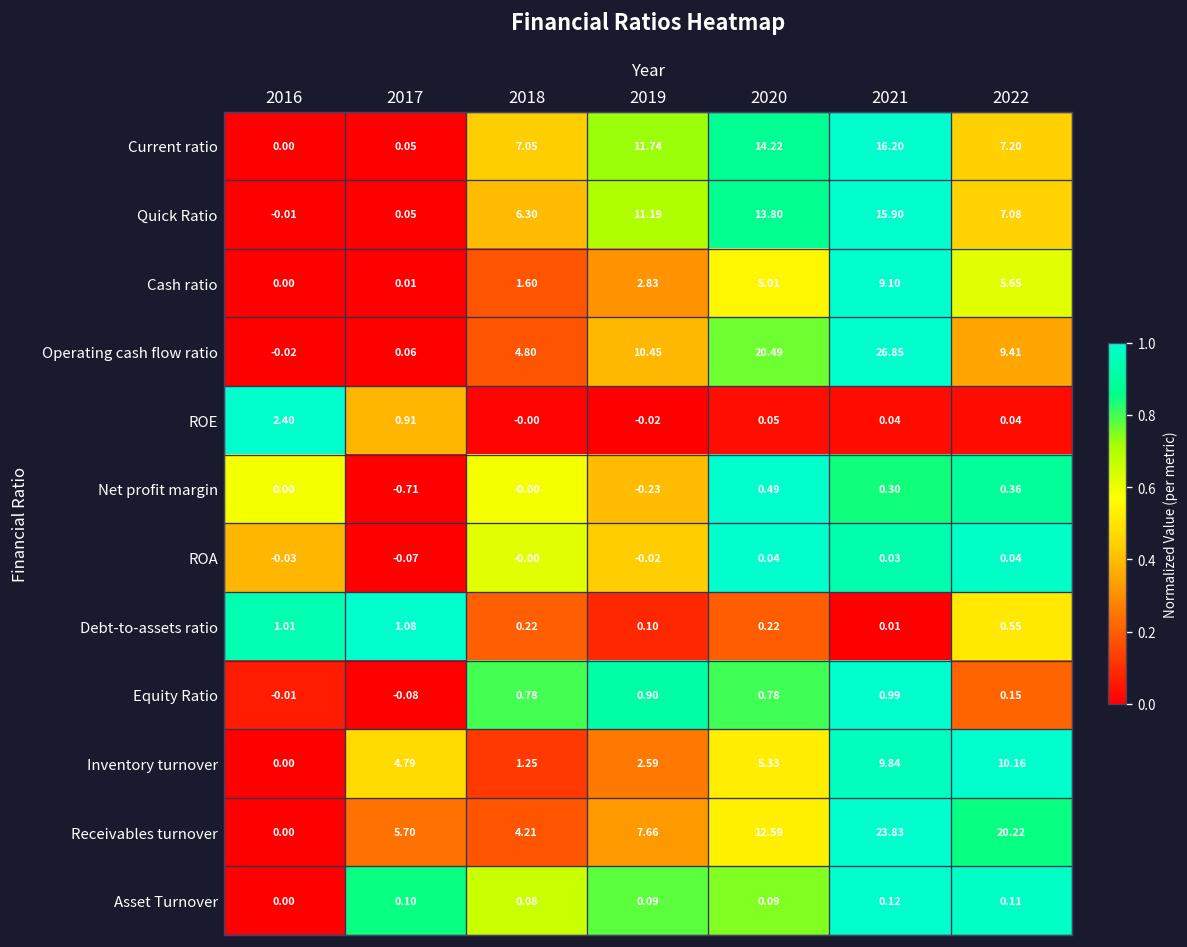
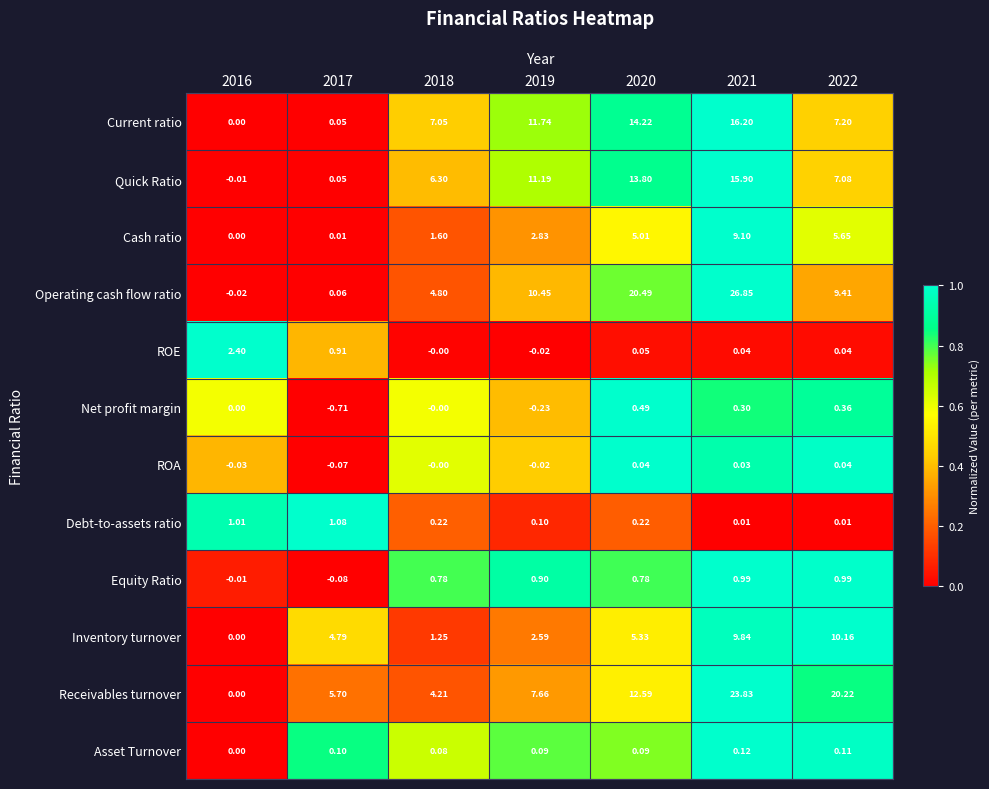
Debt-to-assets ratio, 2022: 0.55 -> 0.01
Equity Ratio, 2022: 0.15 -> 0.99
